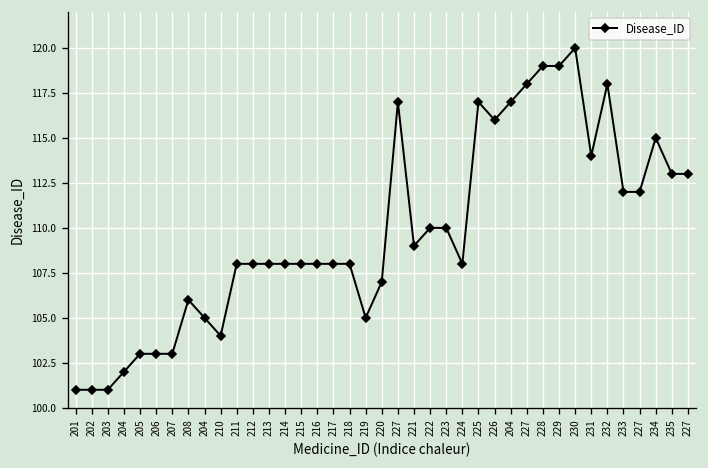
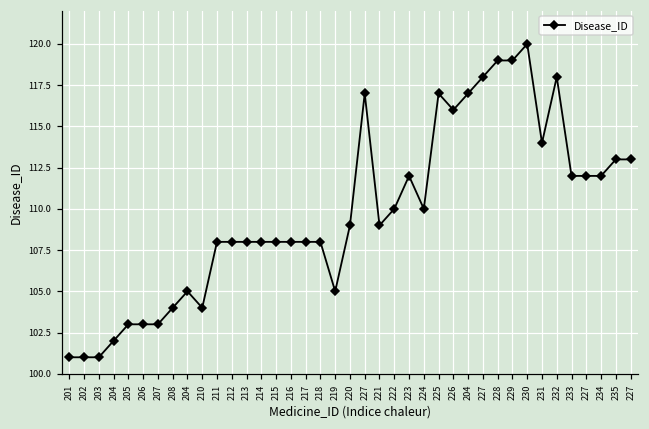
208: 106 -> 104
220: 107 -> 109
223: 110 -> 112
224: 108 -> 110
234: 115 -> 112
